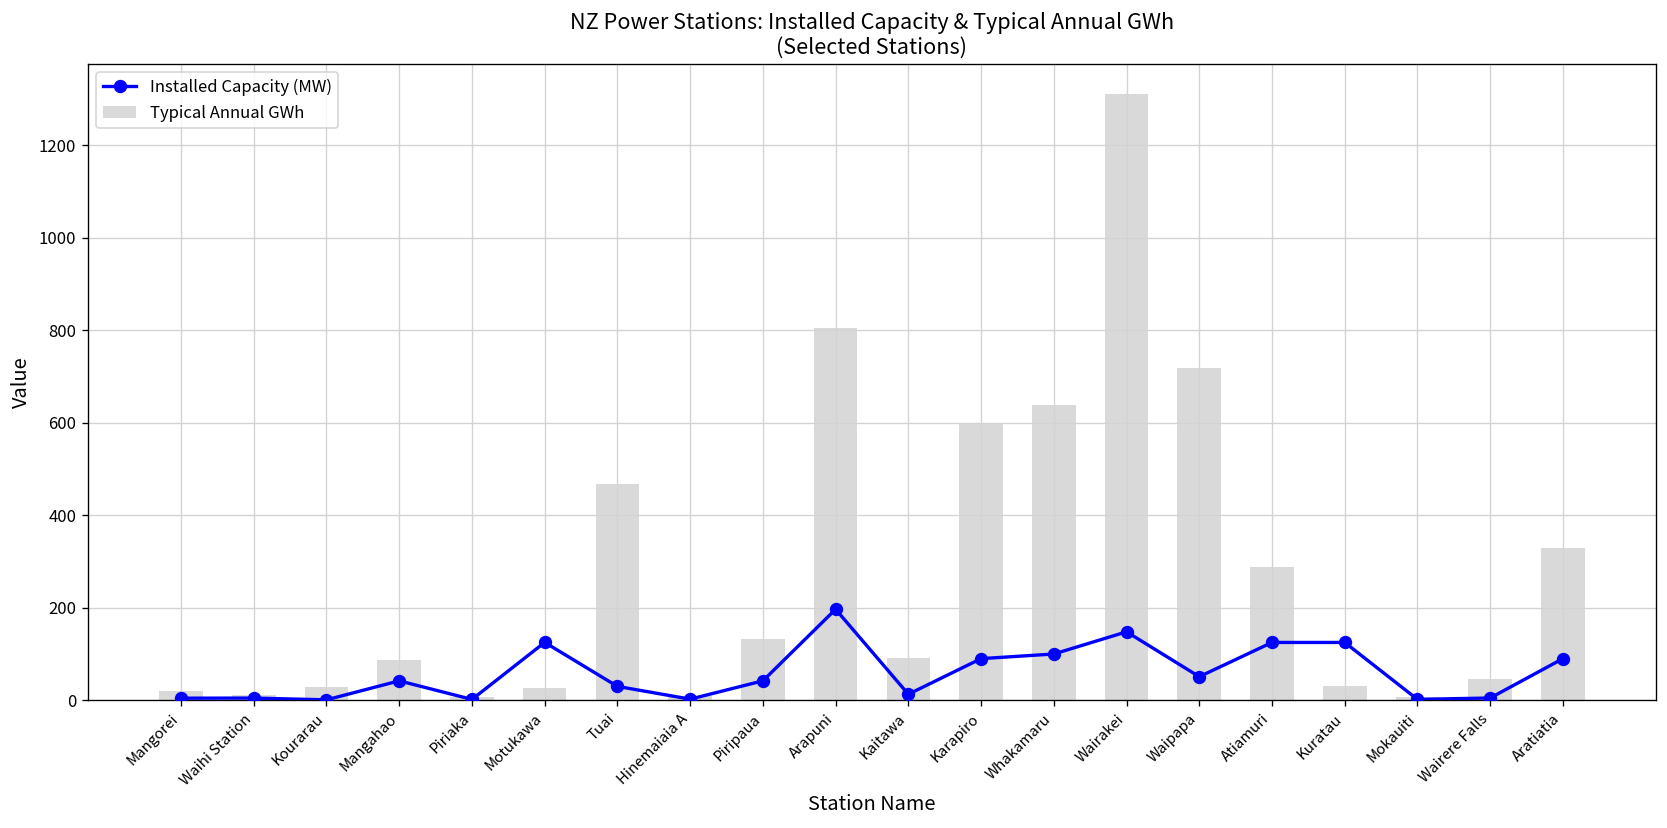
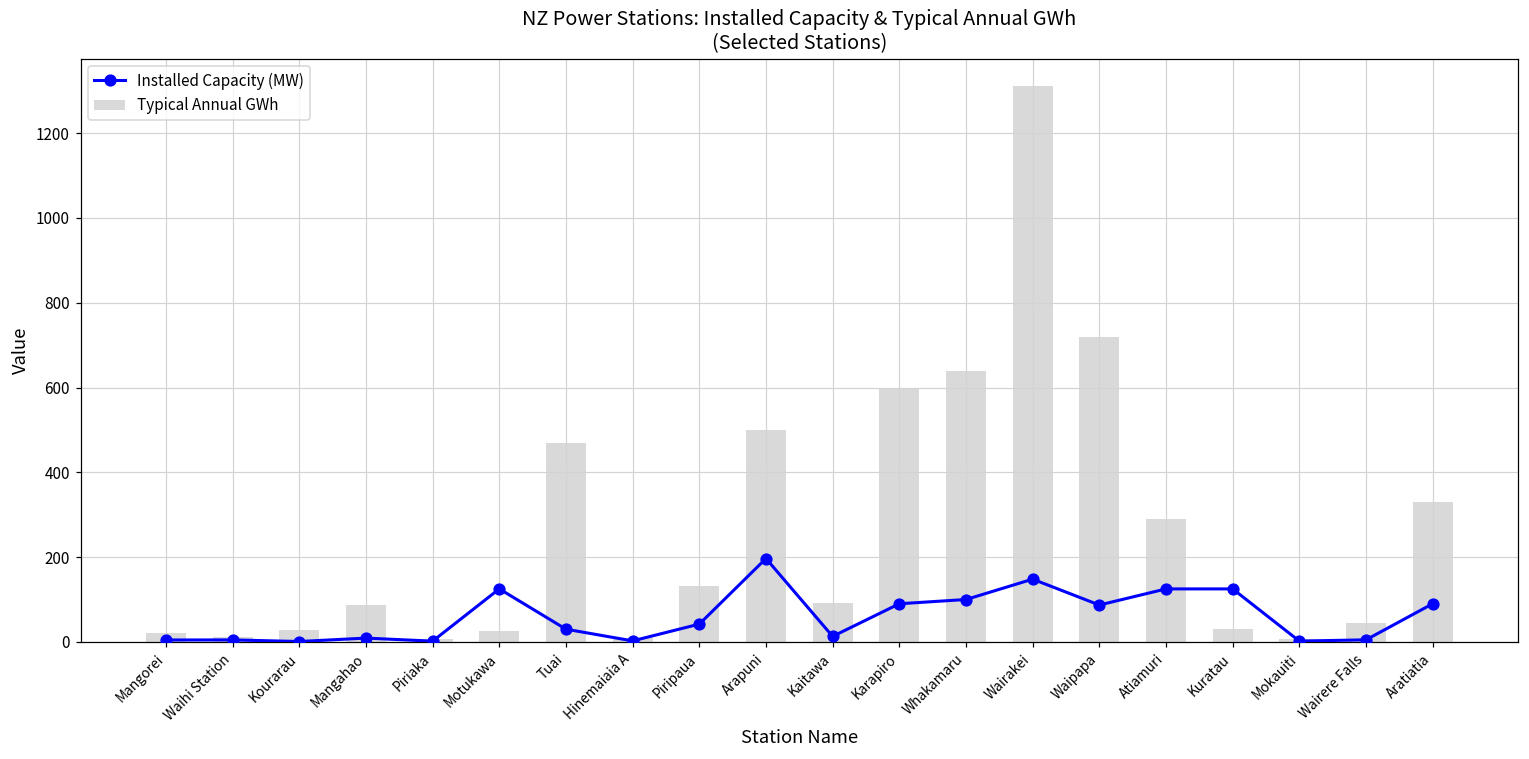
Installed Capacity (MW), Mangahao: 40 -> 10
Typical Annual GWh, Arapuni: 810 -> 500
Installed Capacity (MW), Waipapa: 50 -> 90
